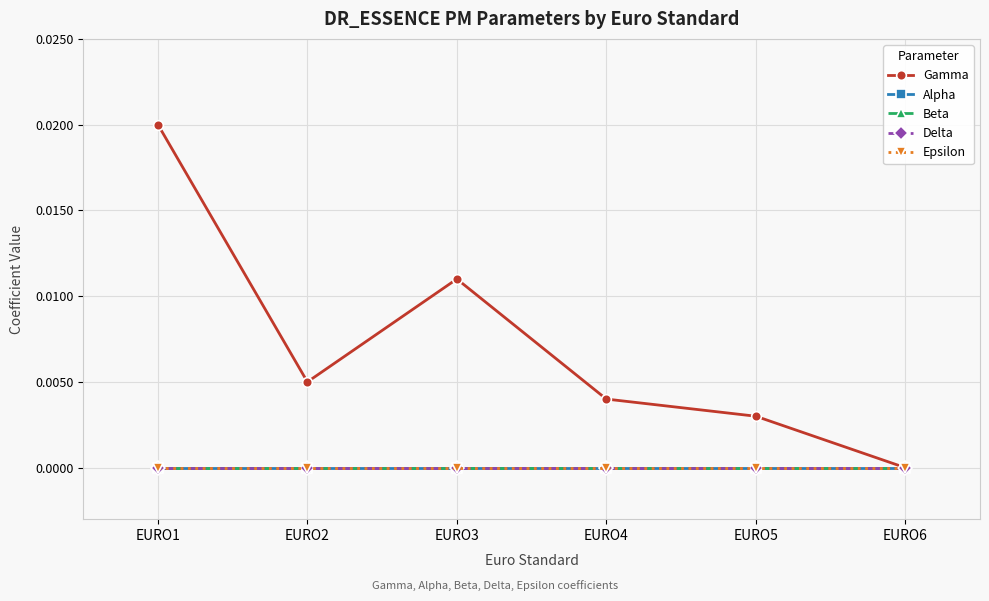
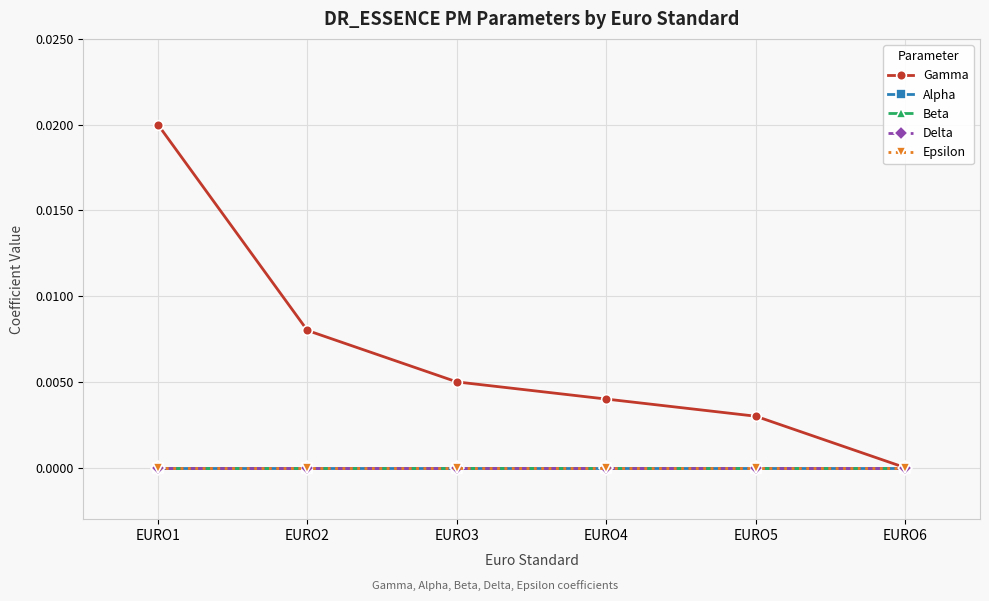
Gamma, EURO2: 0.005 -> 0.008
Gamma, EURO3: 0.011 -> 0.005
